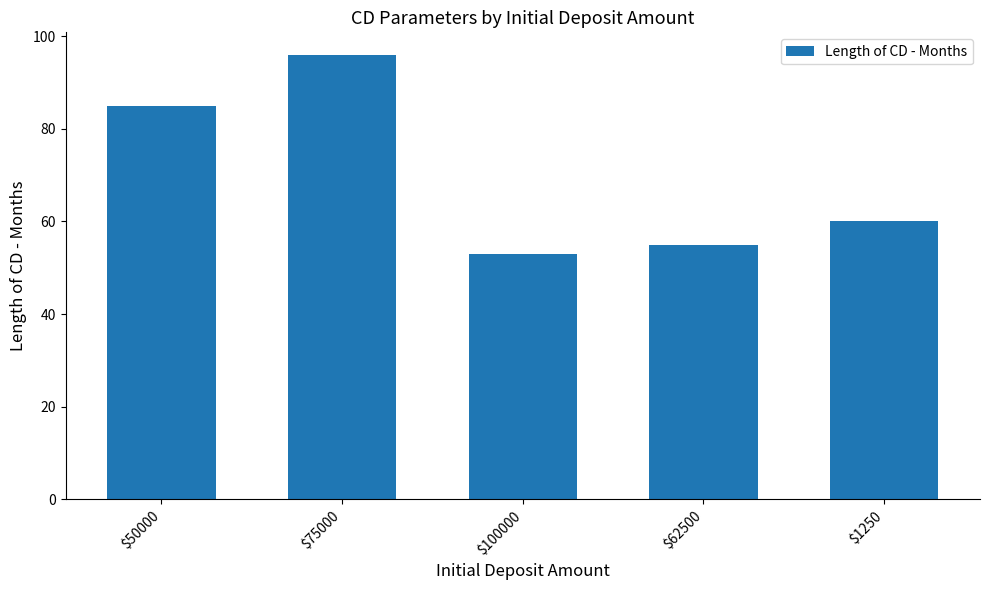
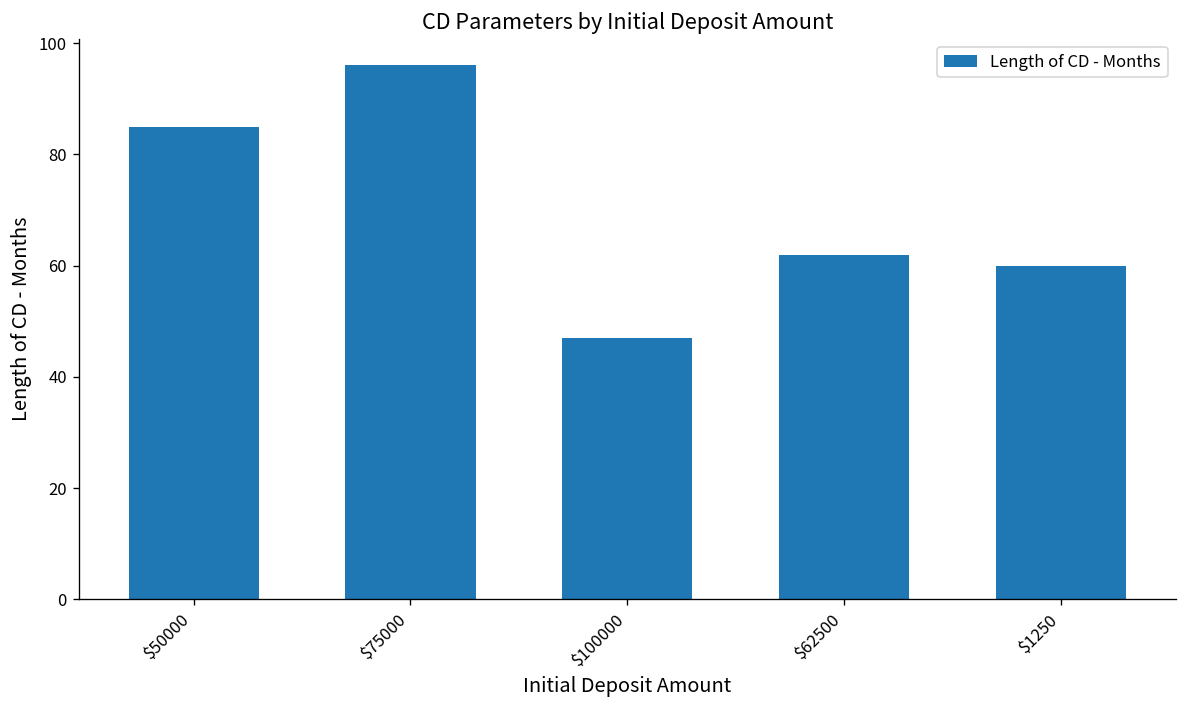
$100000: 53 -> 47
$62500: 55 -> 62
